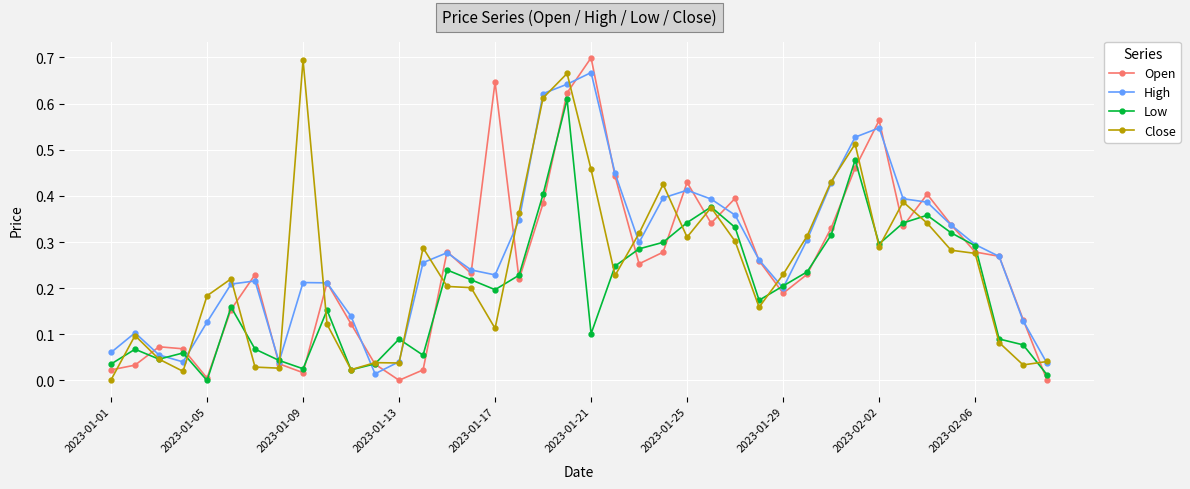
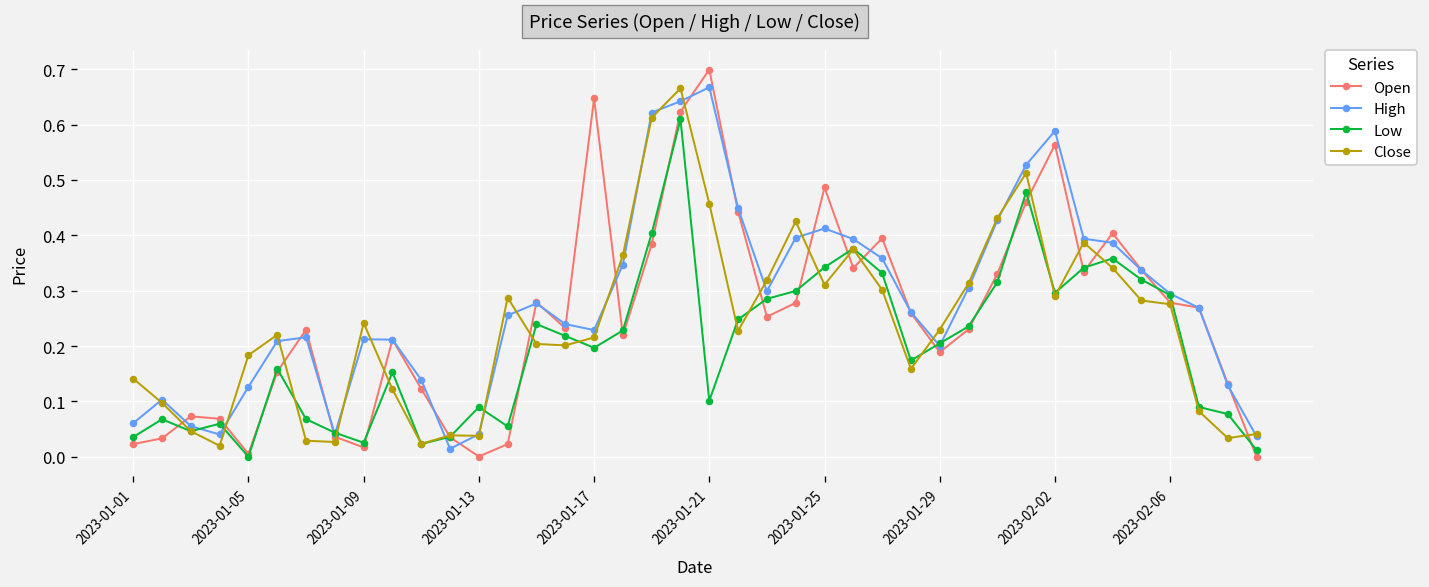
Close, 2023-01-01: 0.00 -> 0.14
Close, 2023-01-09: 0.69 -> 0.24
Close, 2023-01-17: 0.11 -> 0.22
Open, 2023-01-25: 0.43 -> 0.49
High, 2023-02-02: 0.55 -> 0.59
